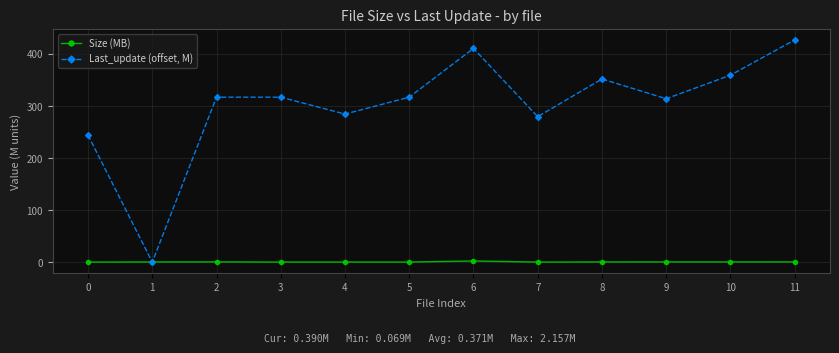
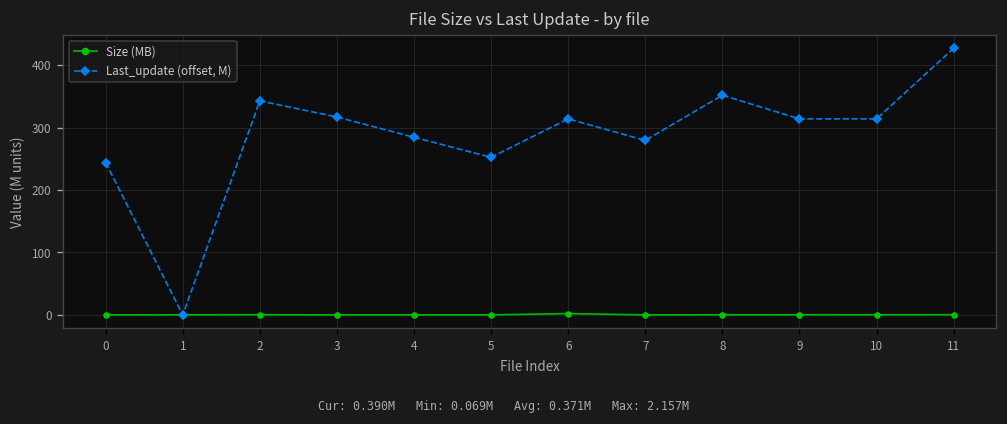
Last_update (offset, M), 2: 320 -> 340
Last_update (offset, M), 5: 320 -> 250
Last_update (offset, M), 6: 410 -> 310
Last_update (offset, M), 10: 360 -> 310
